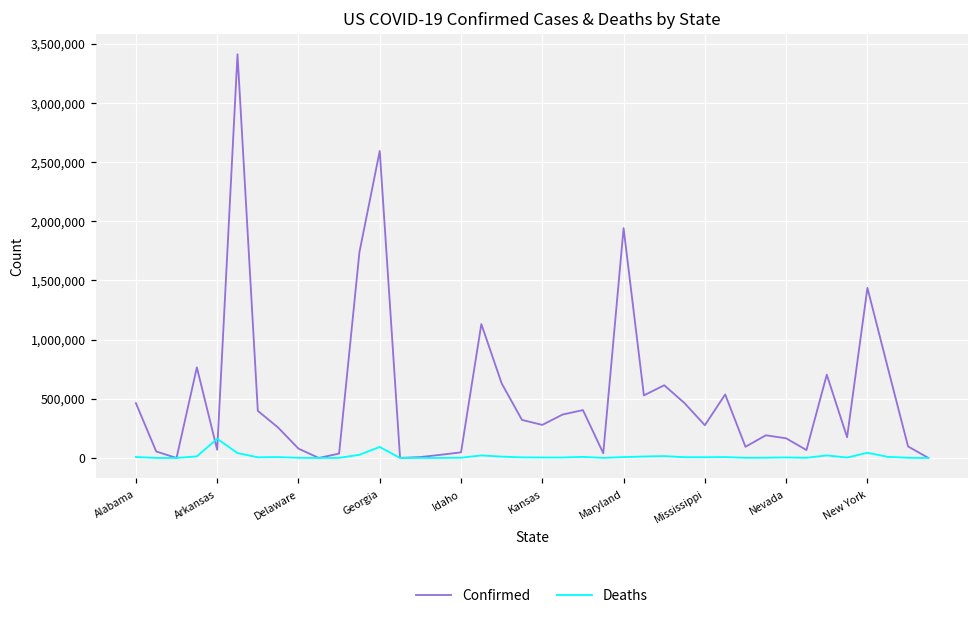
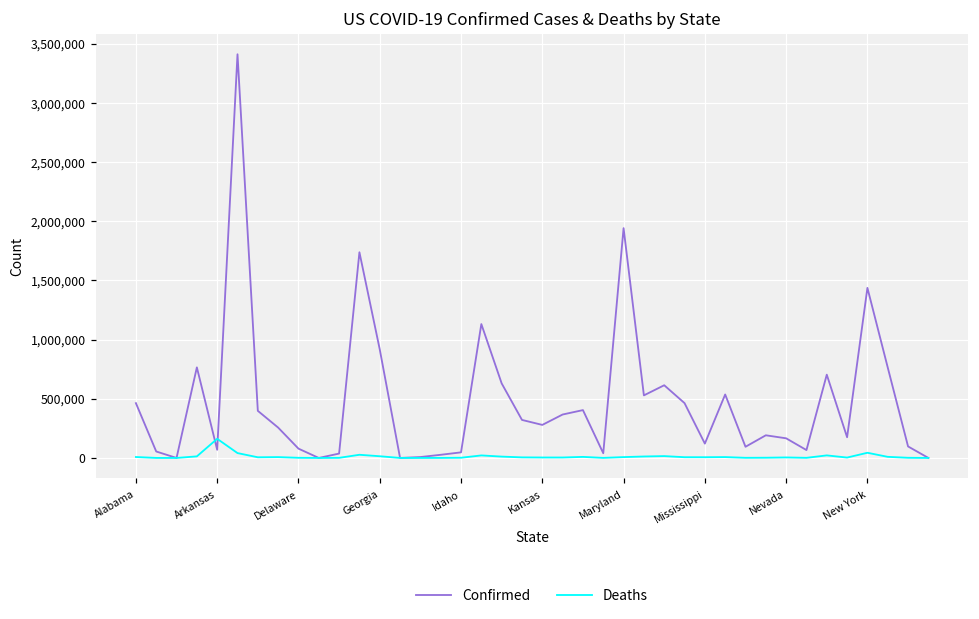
Confirmed, Georgia: 2,590,000 -> 920,000
Deaths, Georgia: 90,000 -> 10,000
Confirmed, Mississippi: 280,000 -> 120,000
